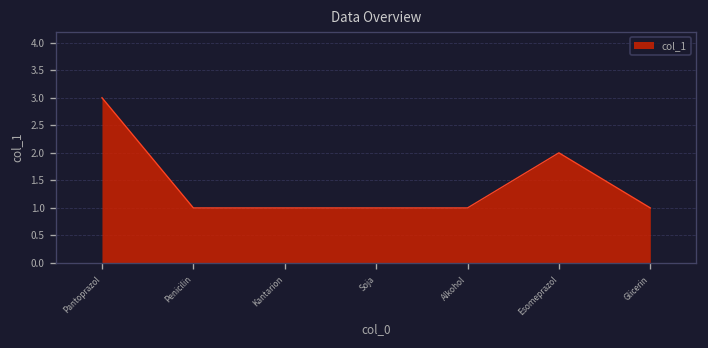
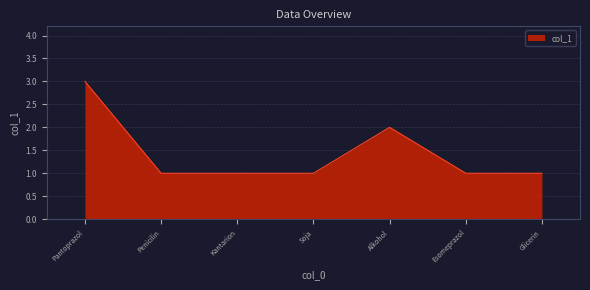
Alkohol: 1 -> 2
Esomeprazol: 2 -> 1
